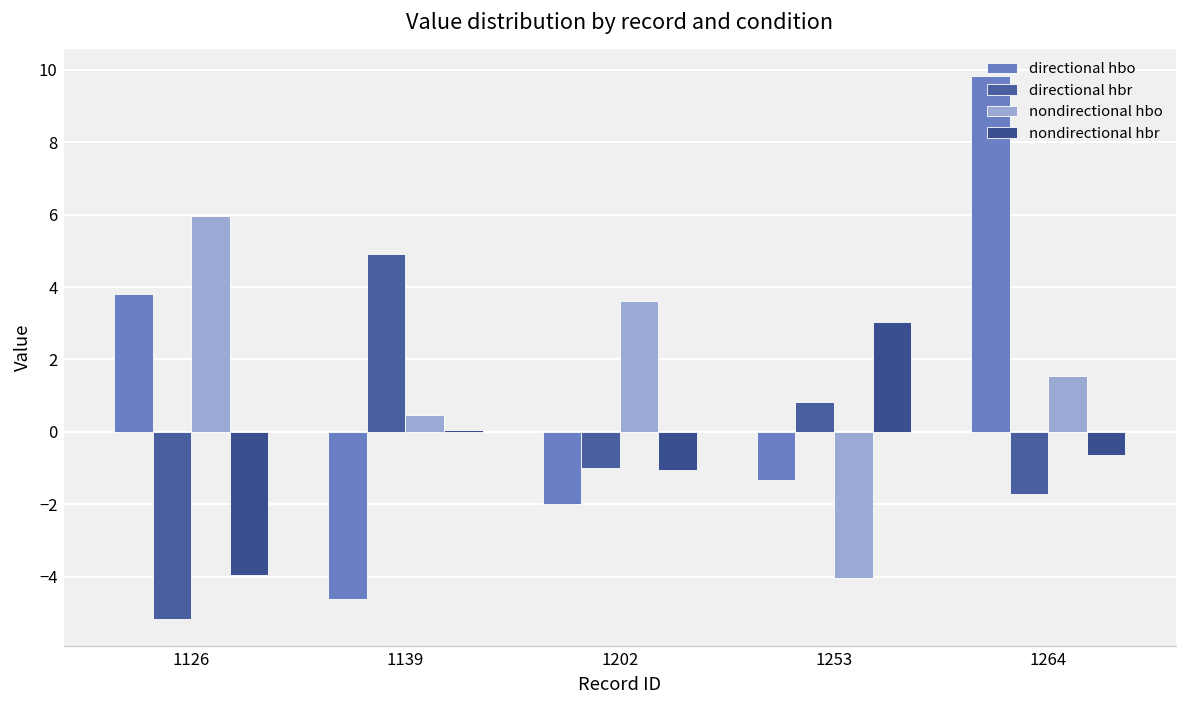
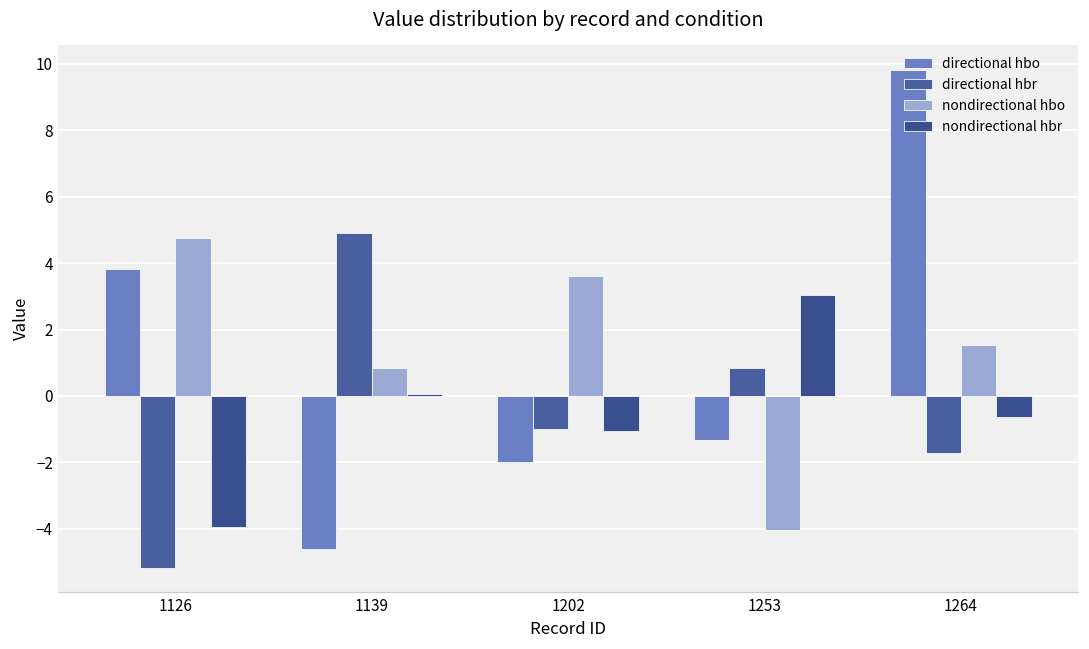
nondirectional hbo, 1126: 6.0 -> 4.7
nondirectional hbo, 1139: 0.5 -> 0.8
